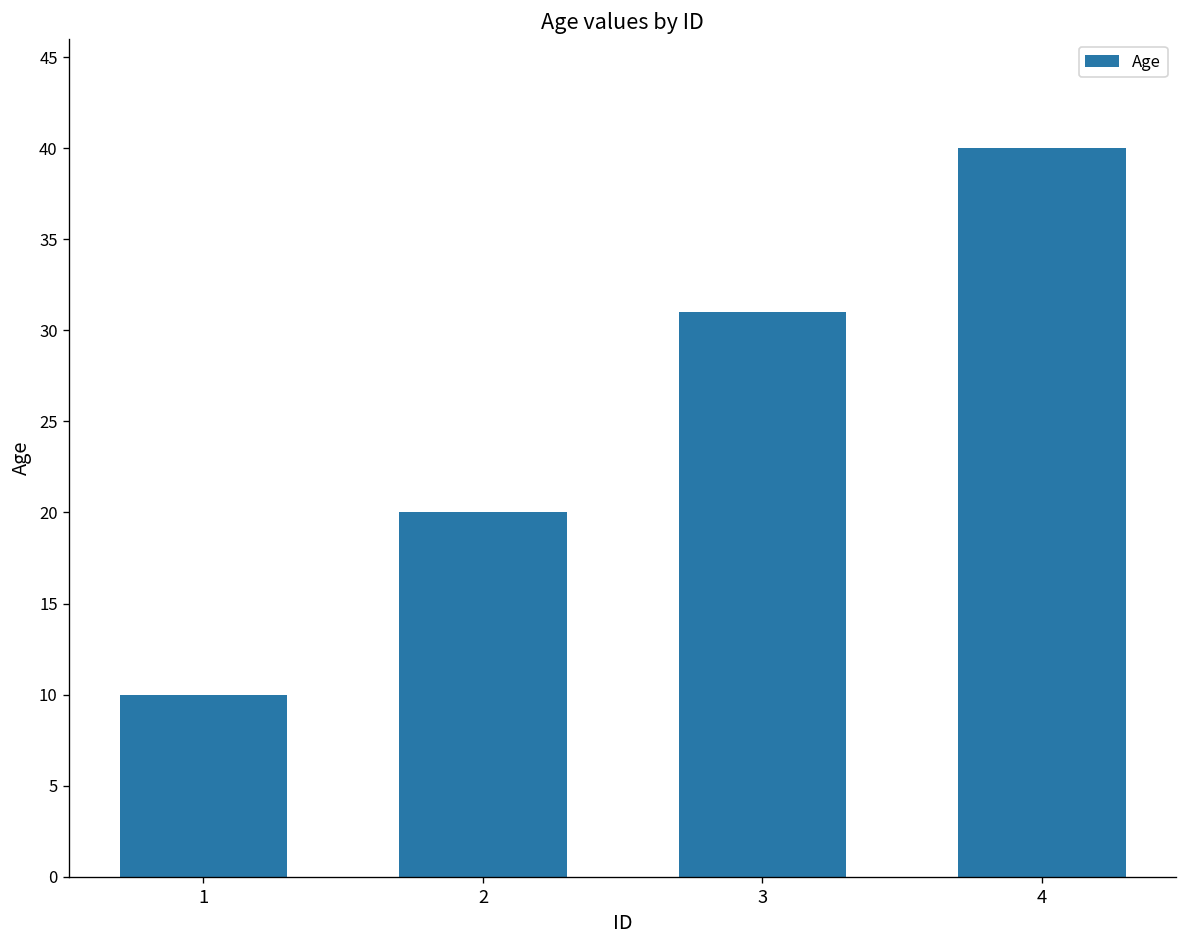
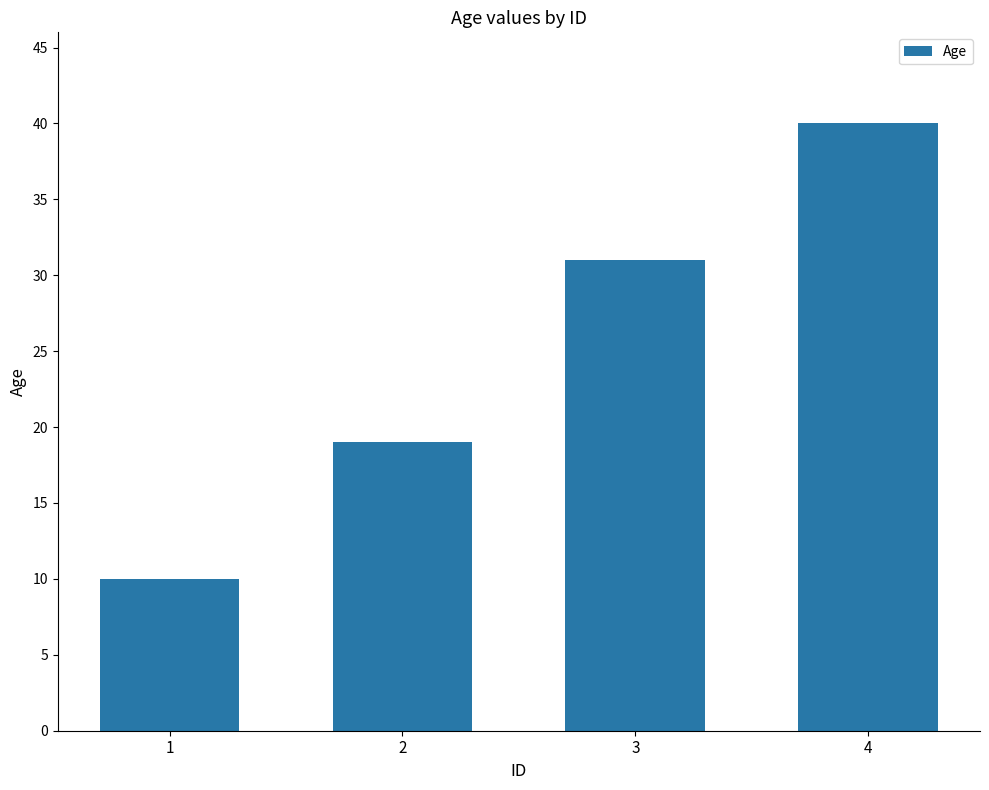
2: 20 -> 19
